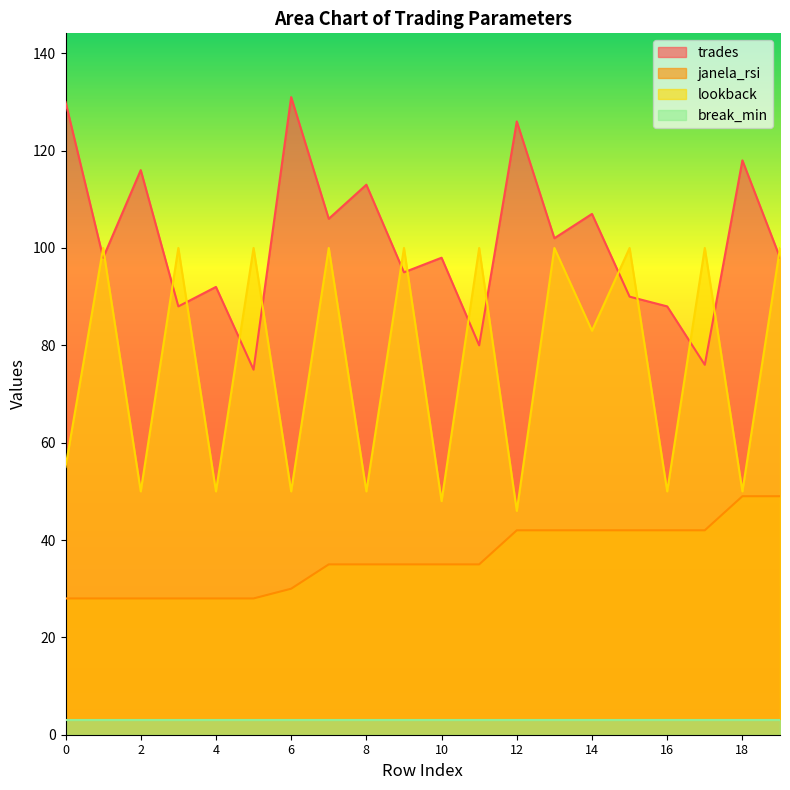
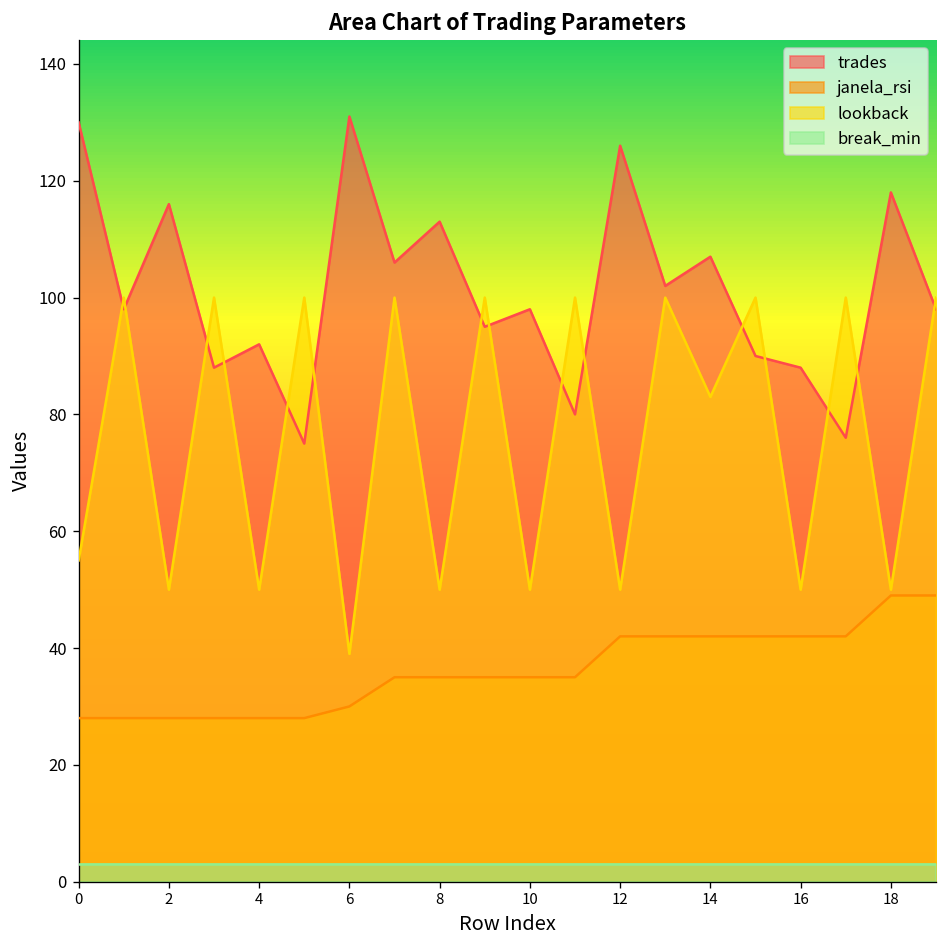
lookback, 6: 50 -> 39
lookback, 10: 48 -> 50
lookback, 12: 46 -> 50
